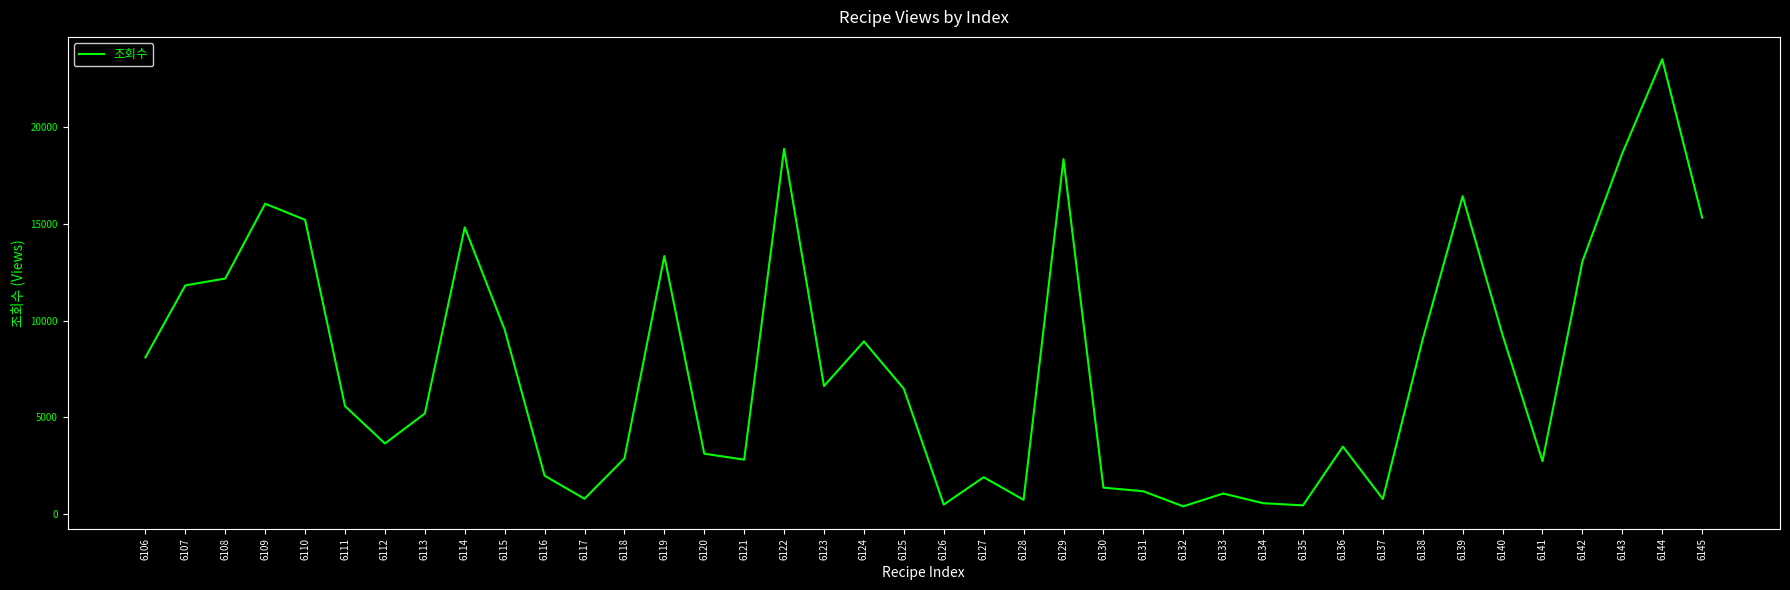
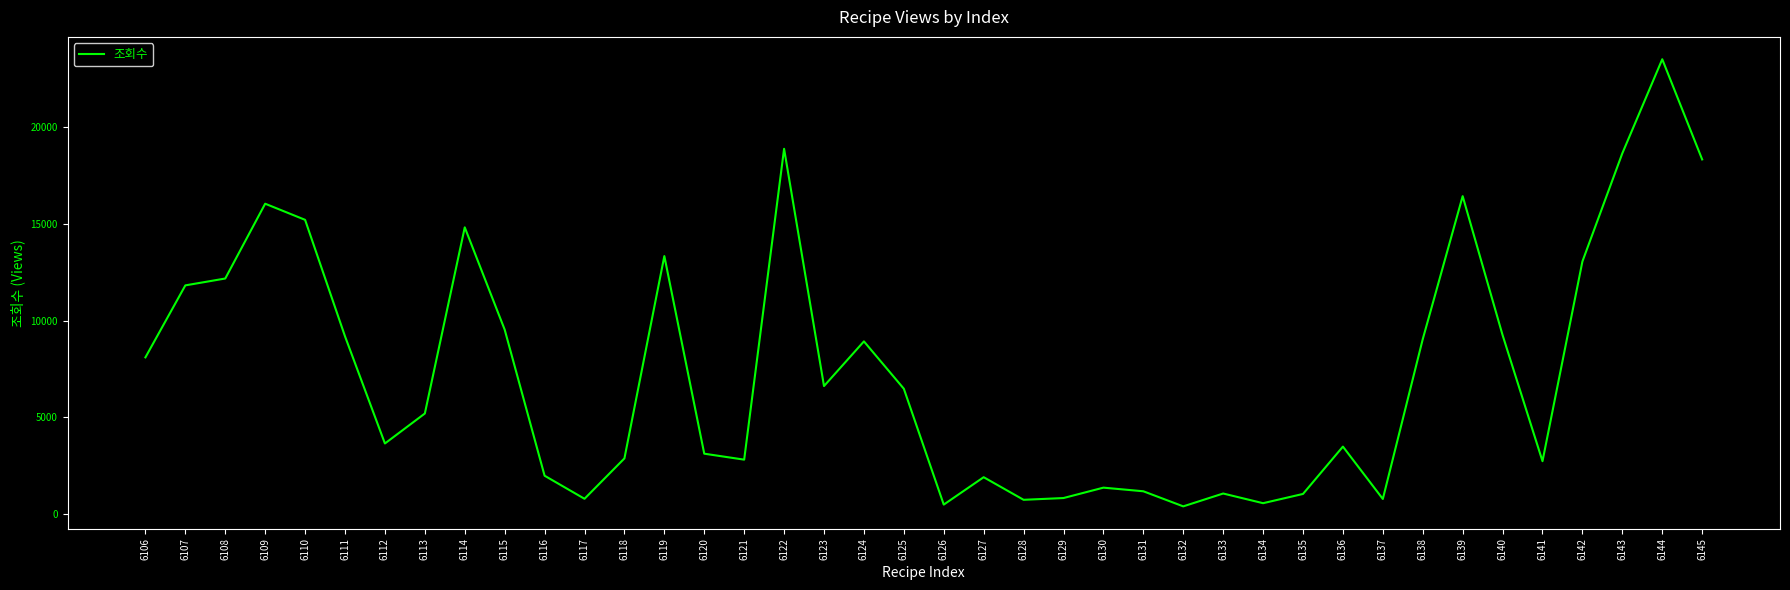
6111: 5600 -> 9200
6129: 18300 -> 800
6135: 500 -> 1000
6145: 15300 -> 18300
